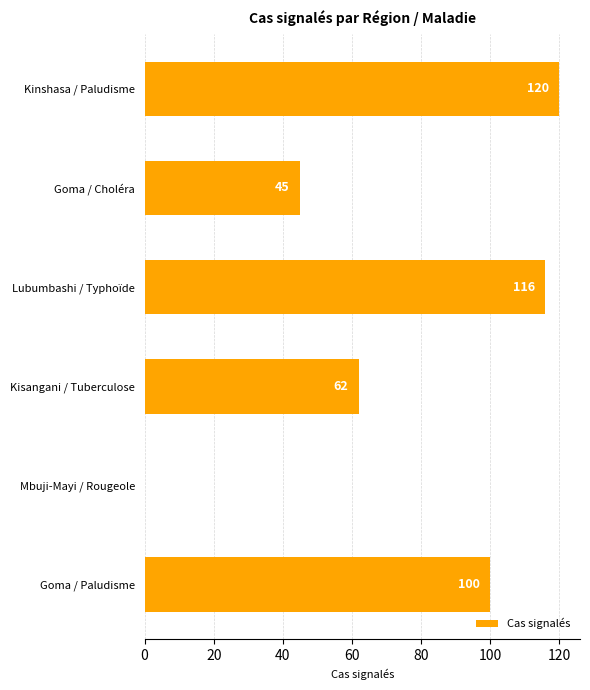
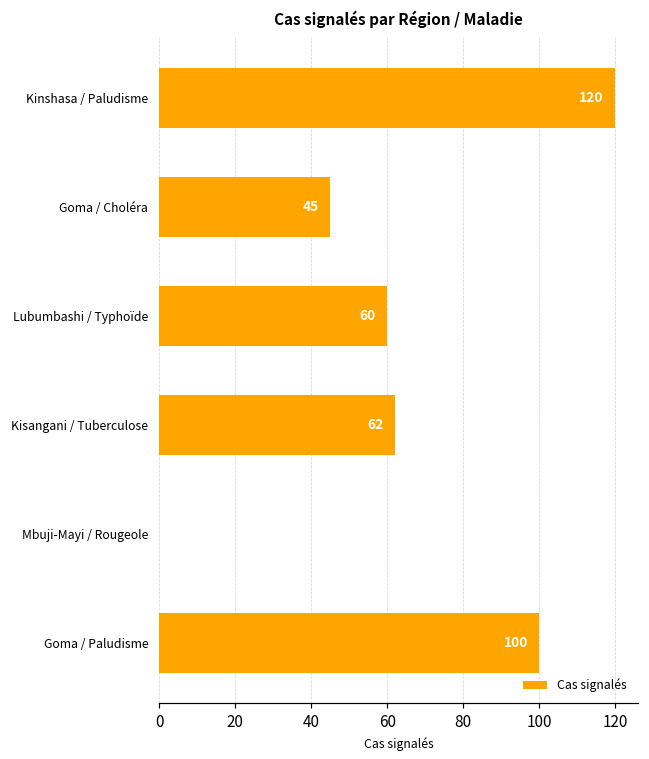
Lubumbashi / Typhoïde: 116 -> 60
